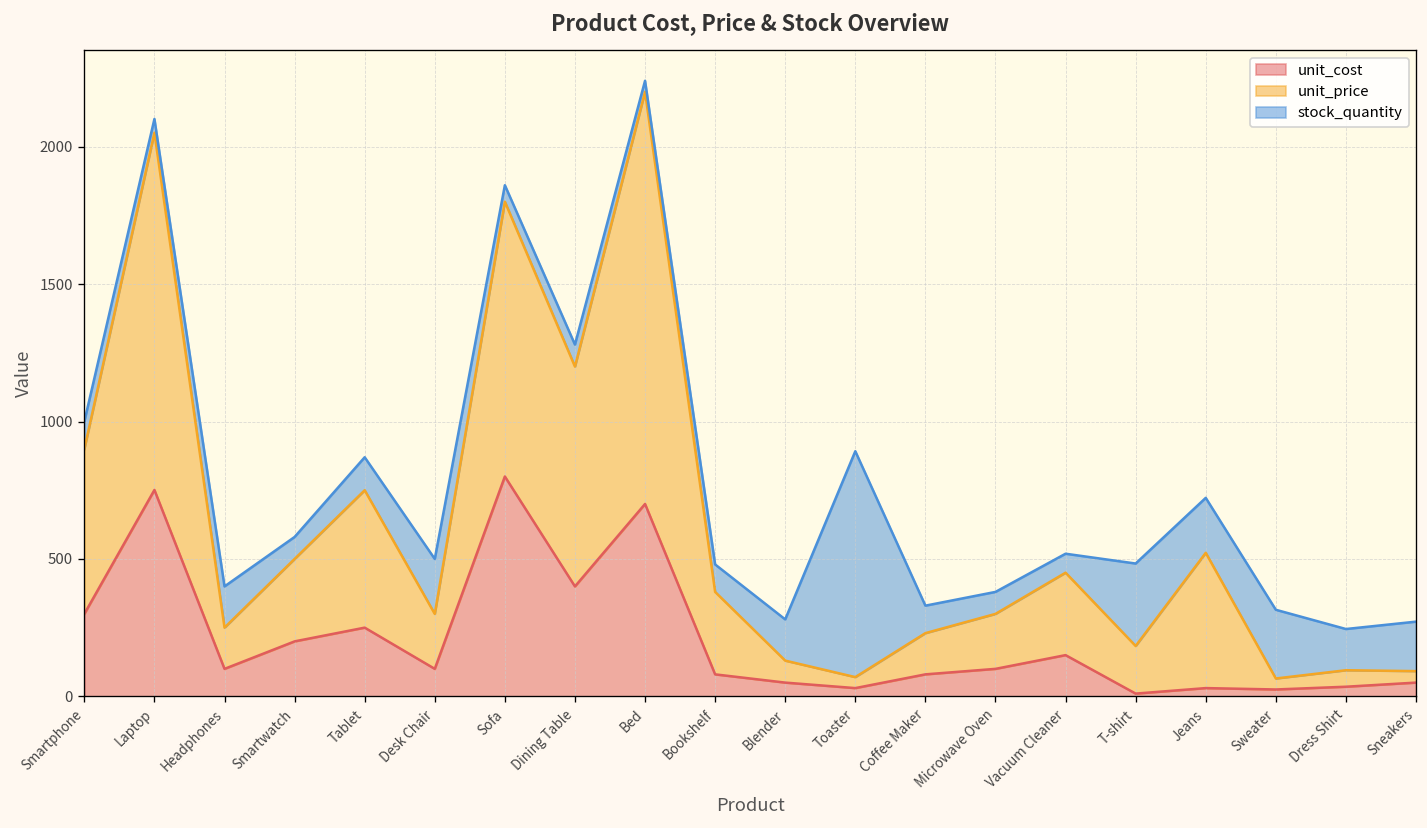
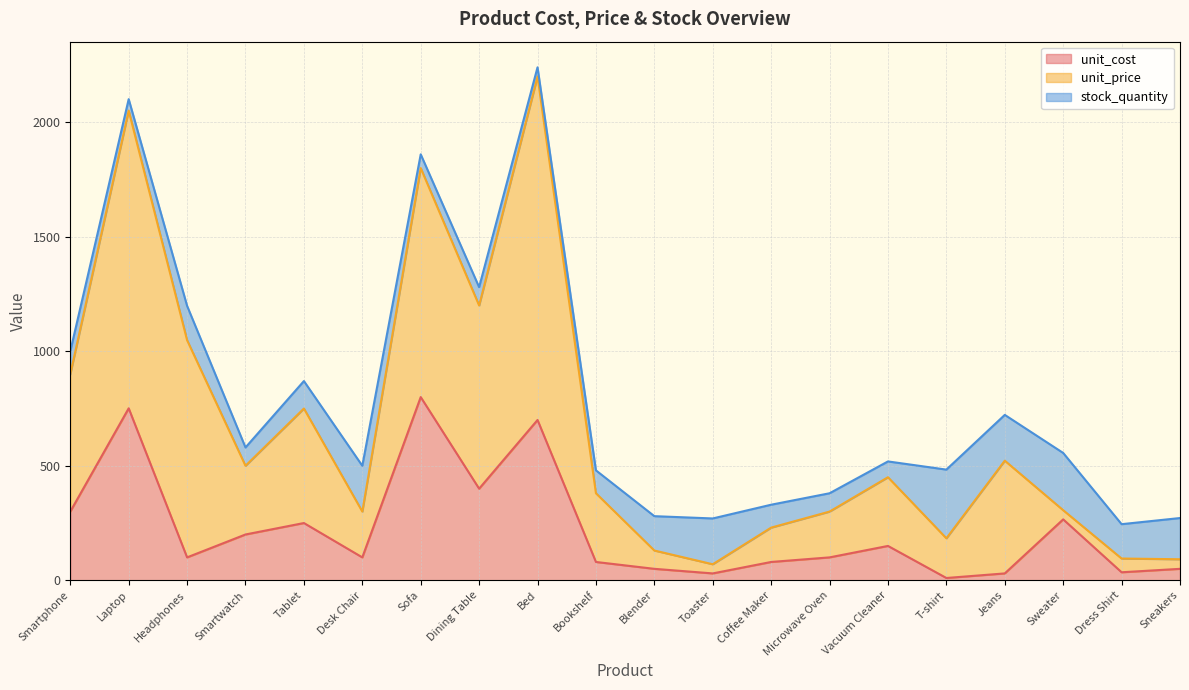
unit_price, Headphones: 150 -> 950
stock_quantity, Toaster: 820 -> 200
unit_cost, Sweater: 30 -> 270
